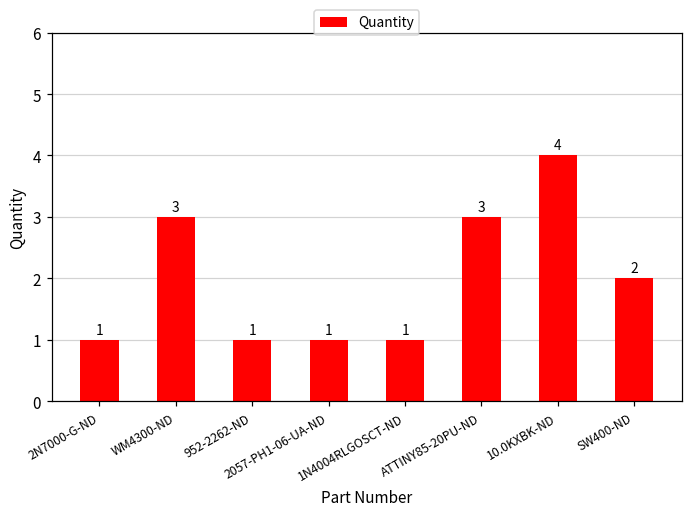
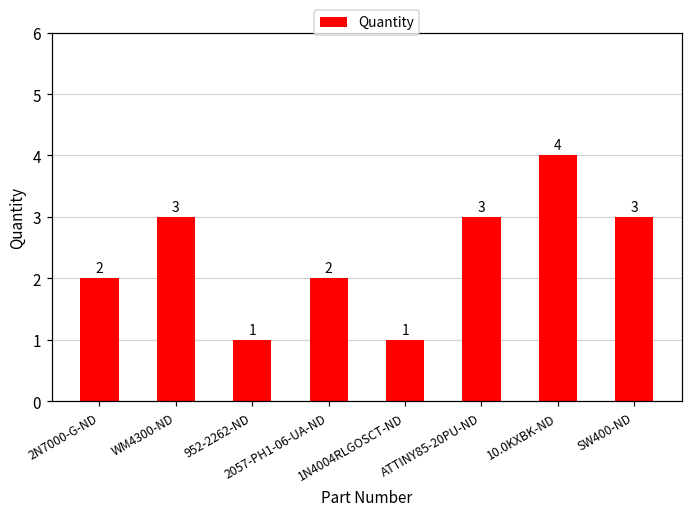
2N7000-G-ND: 1 -> 2
2057-PH1-06-UA-ND: 1 -> 2
SW400-ND: 2 -> 3
